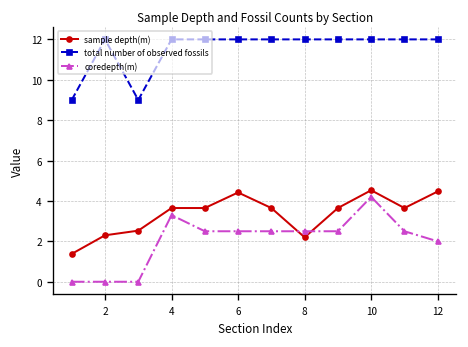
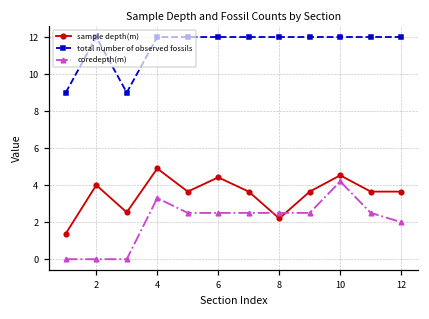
sample depth(m), 2: 2.3 -> 4.0
sample depth(m), 4: 3.7 -> 4.9
sample depth(m), 12: 4.5 -> 3.7
